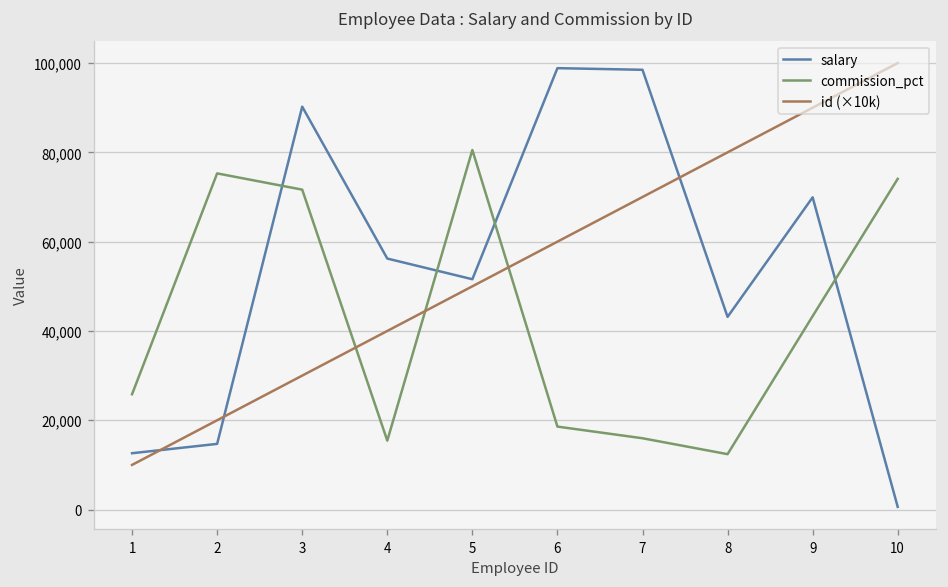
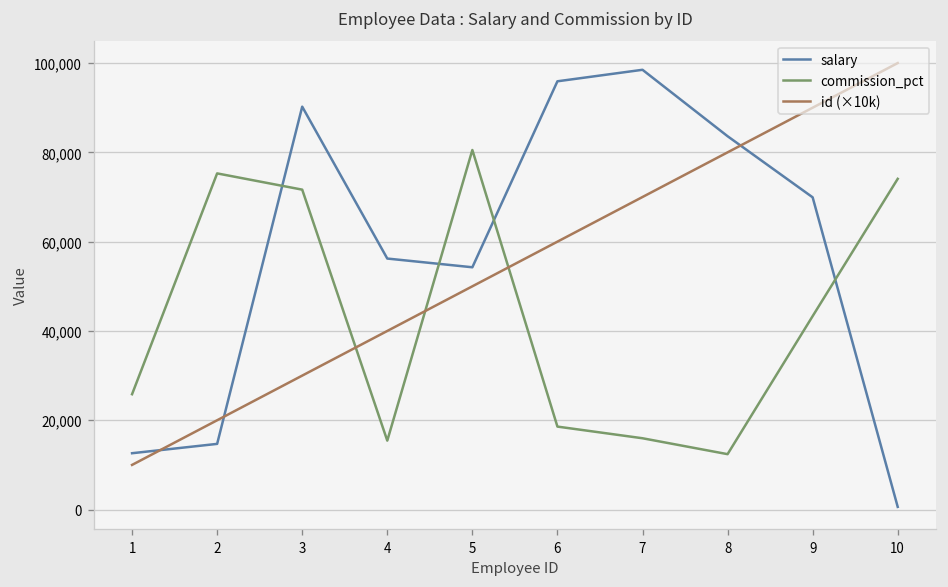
salary, 5: 52,000 -> 54,000
salary, 6: 99,000 -> 96,000
salary, 8: 43,000 -> 84,000
